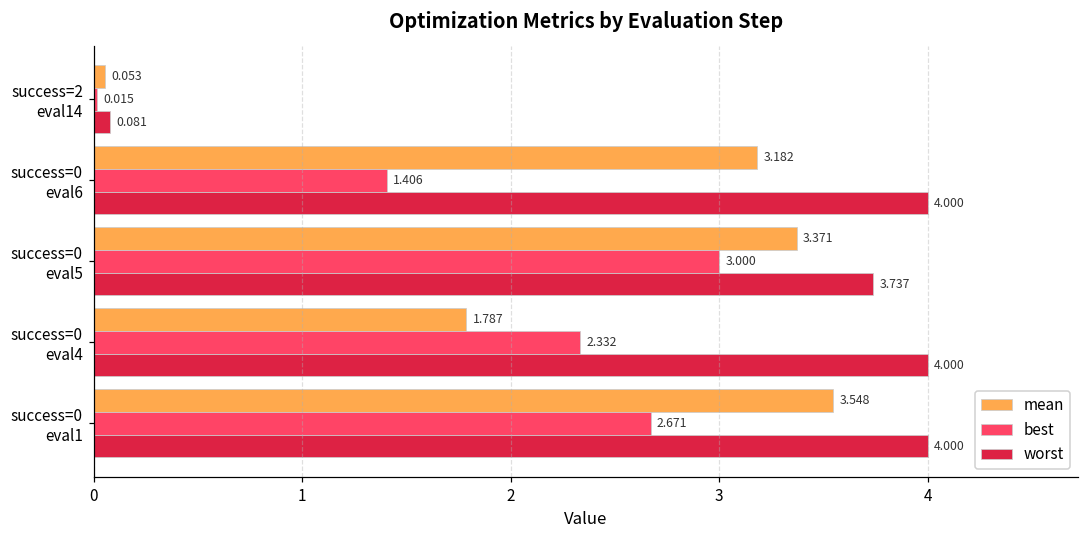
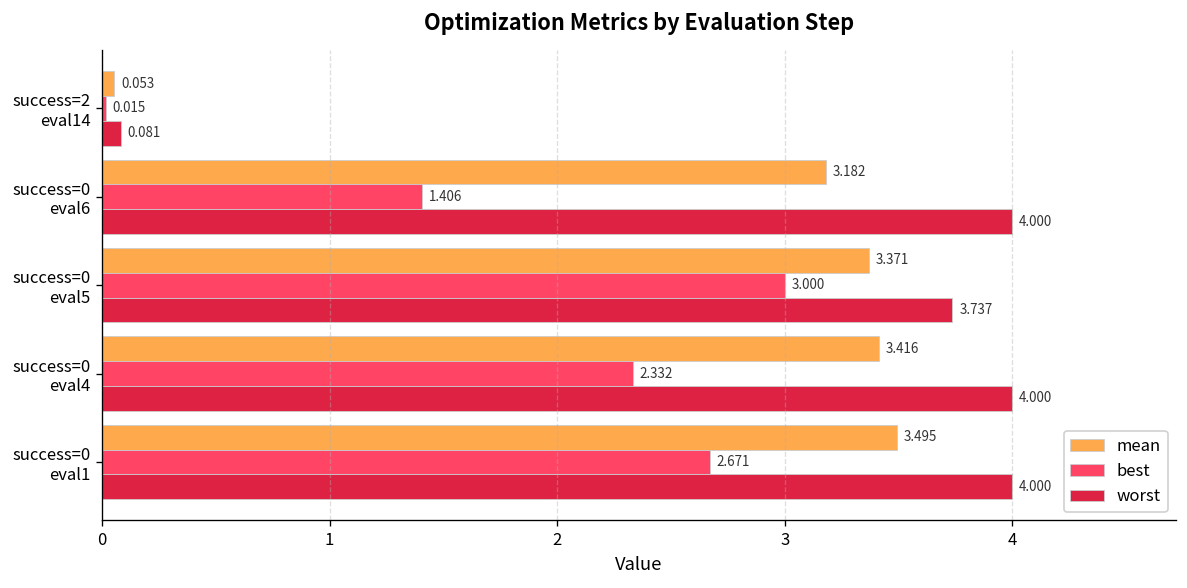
mean, success=0 eval4: 1.787 -> 3.416
mean, success=0 eval1: 3.548 -> 3.495
